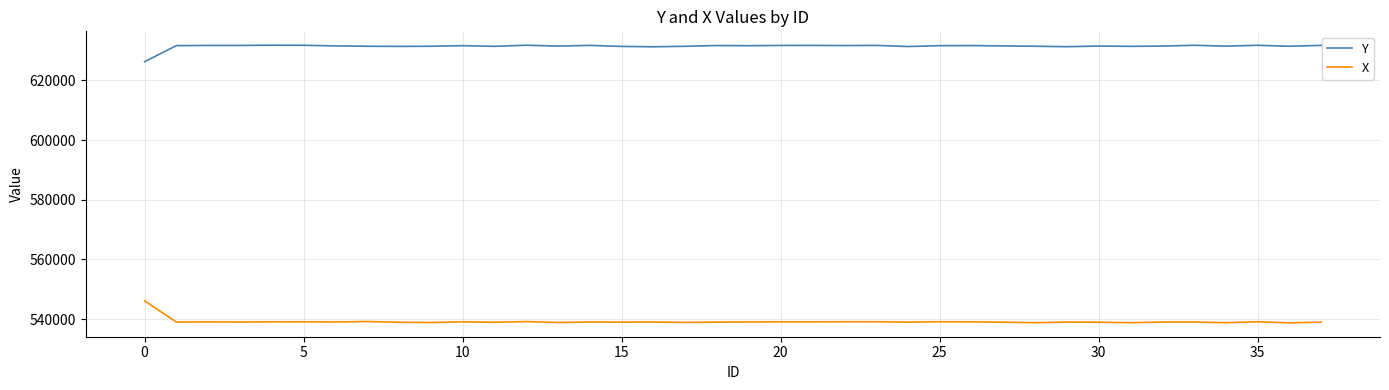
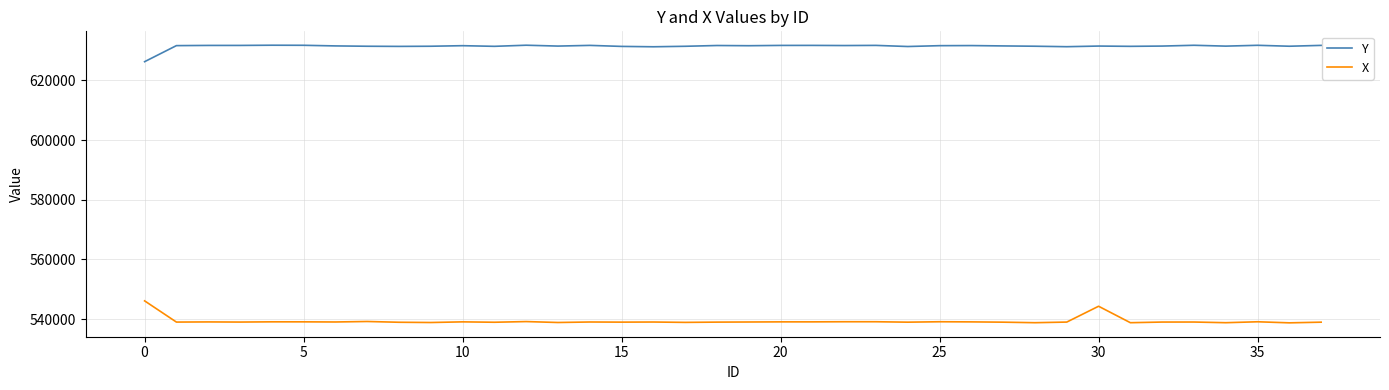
X, 30: 539000 -> 544000
